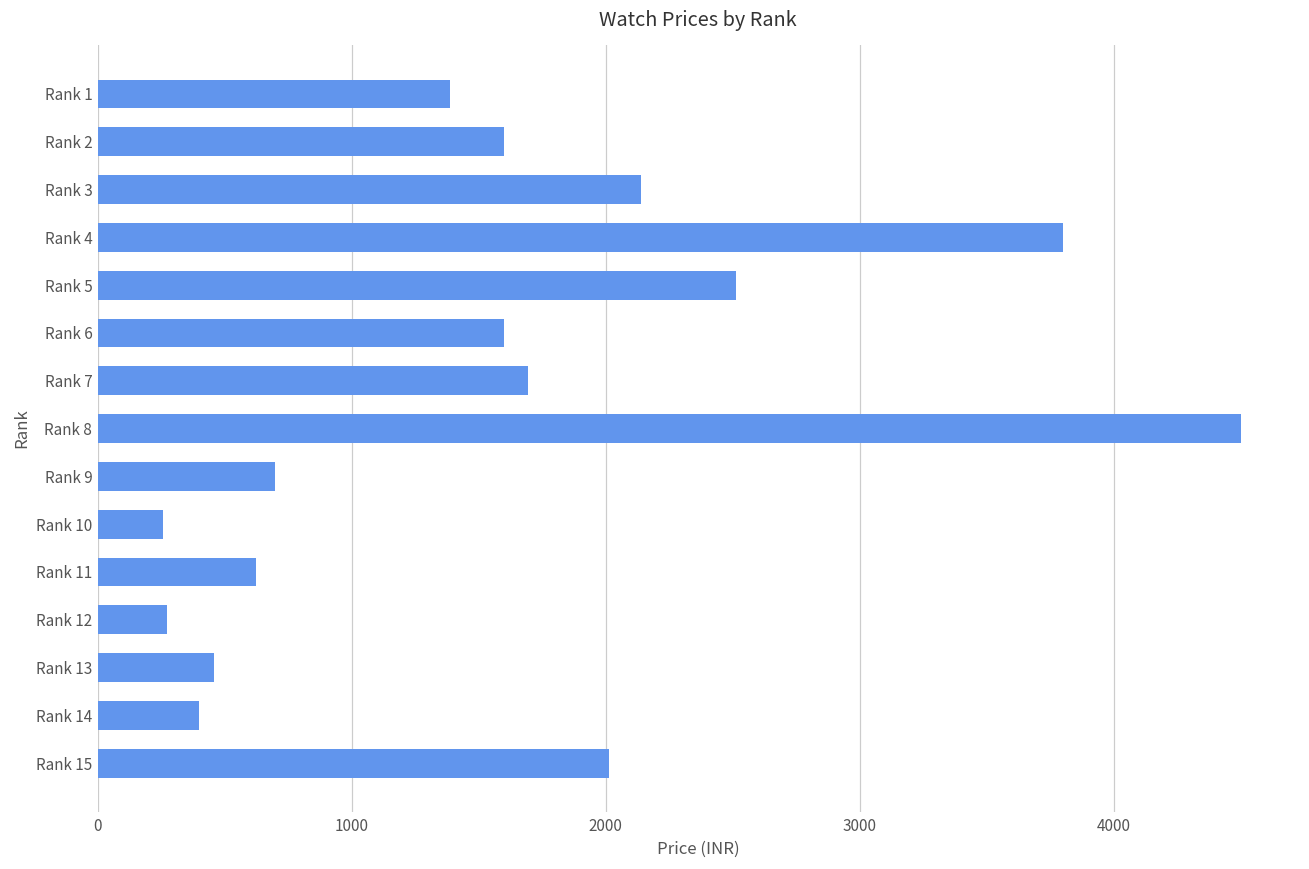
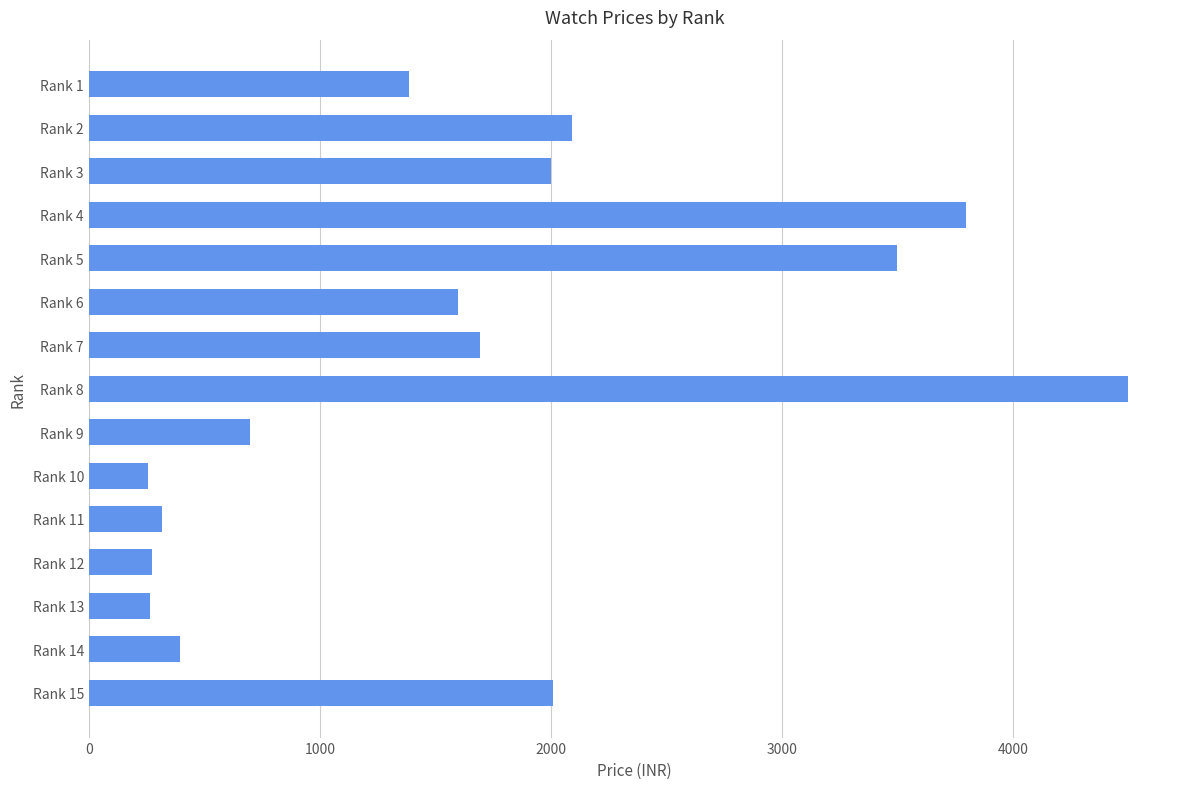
Rank 2: 1600 -> 2090
Rank 3: 2140 -> 2000
Rank 5: 2510 -> 3500
Rank 11: 620 -> 320
Rank 13: 460 -> 270
